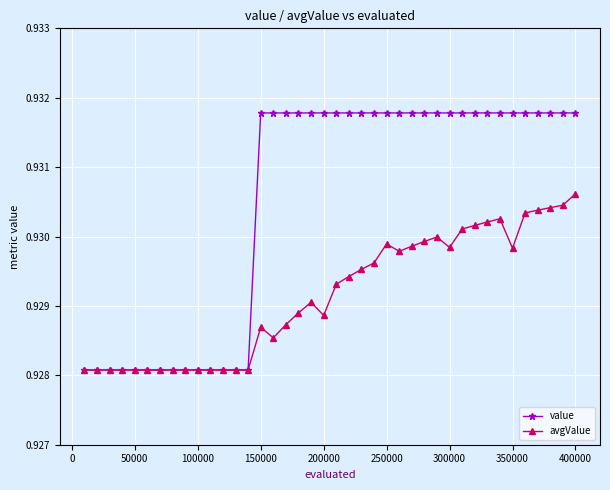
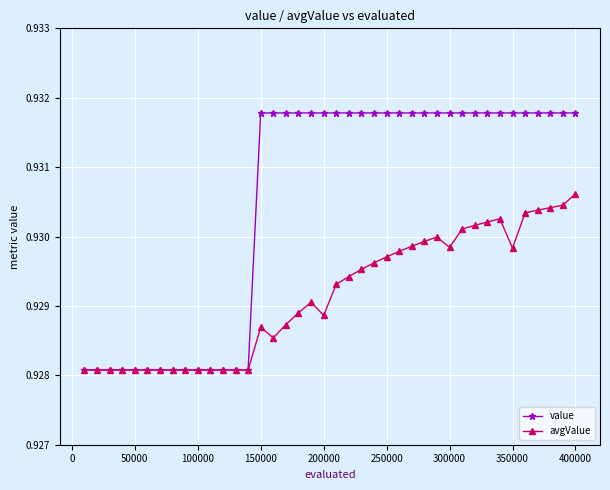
avgValue, 250000: 0.9299 -> 0.9297
